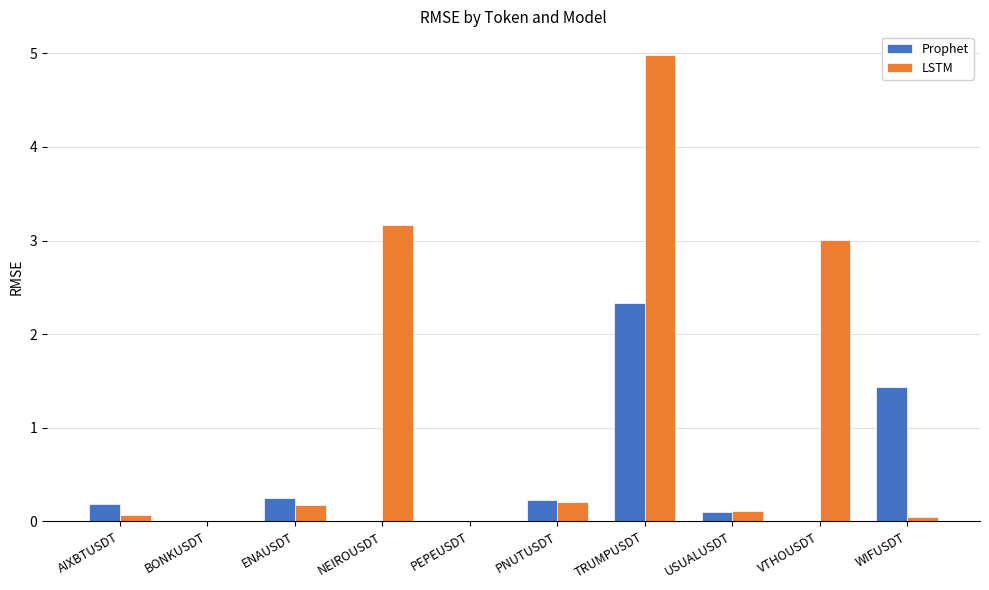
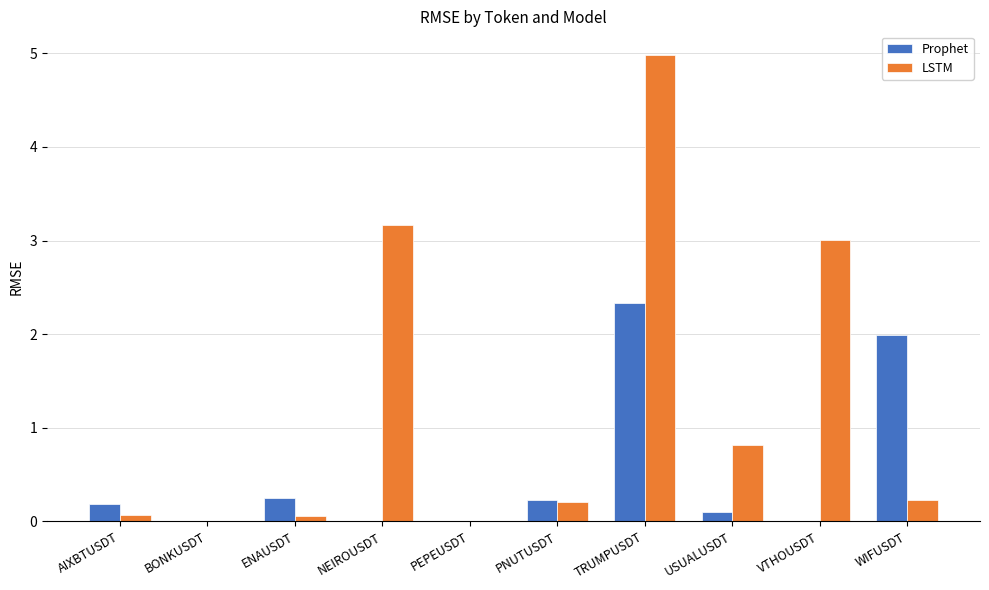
LSTM, ENAUSDT: 0.2 -> 0.1
LSTM, USUALUSDT: 0.1 -> 0.8
Prophet, WIFUSDT: 1.4 -> 2.0
LSTM, WIFUSDT: 0.0 -> 0.2
